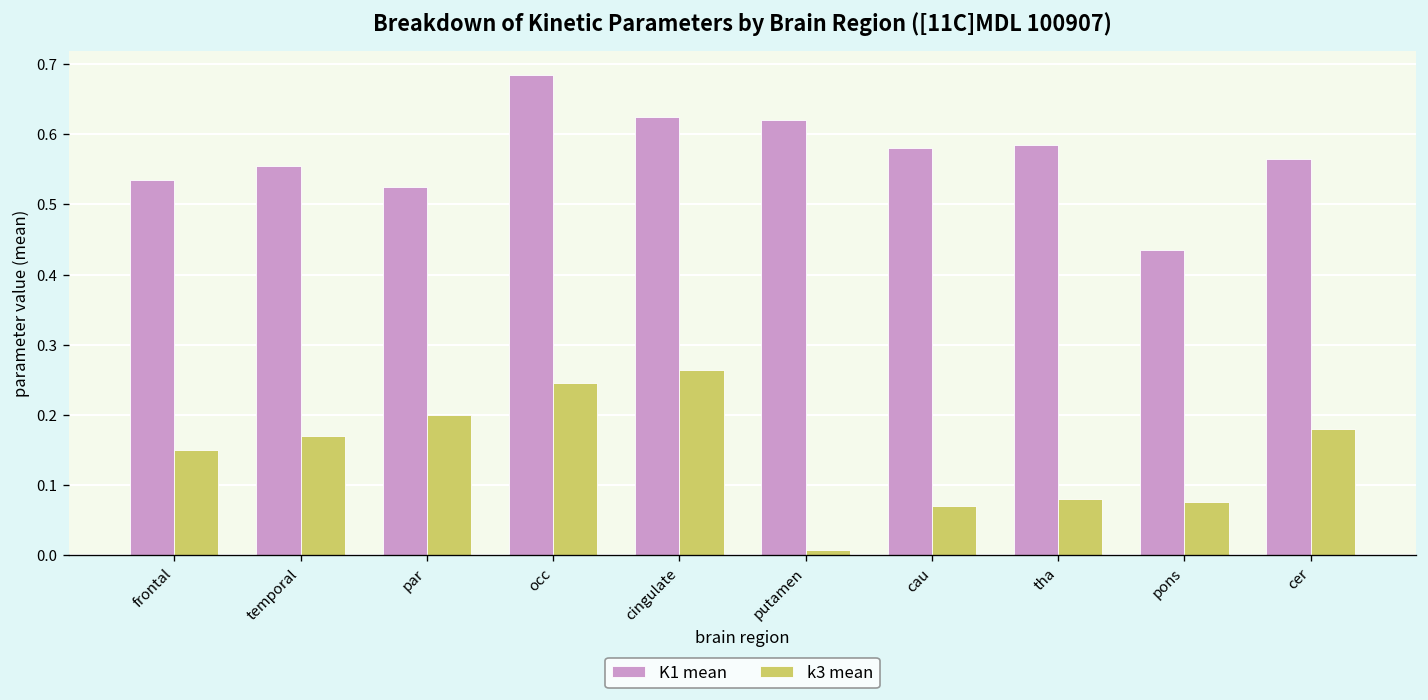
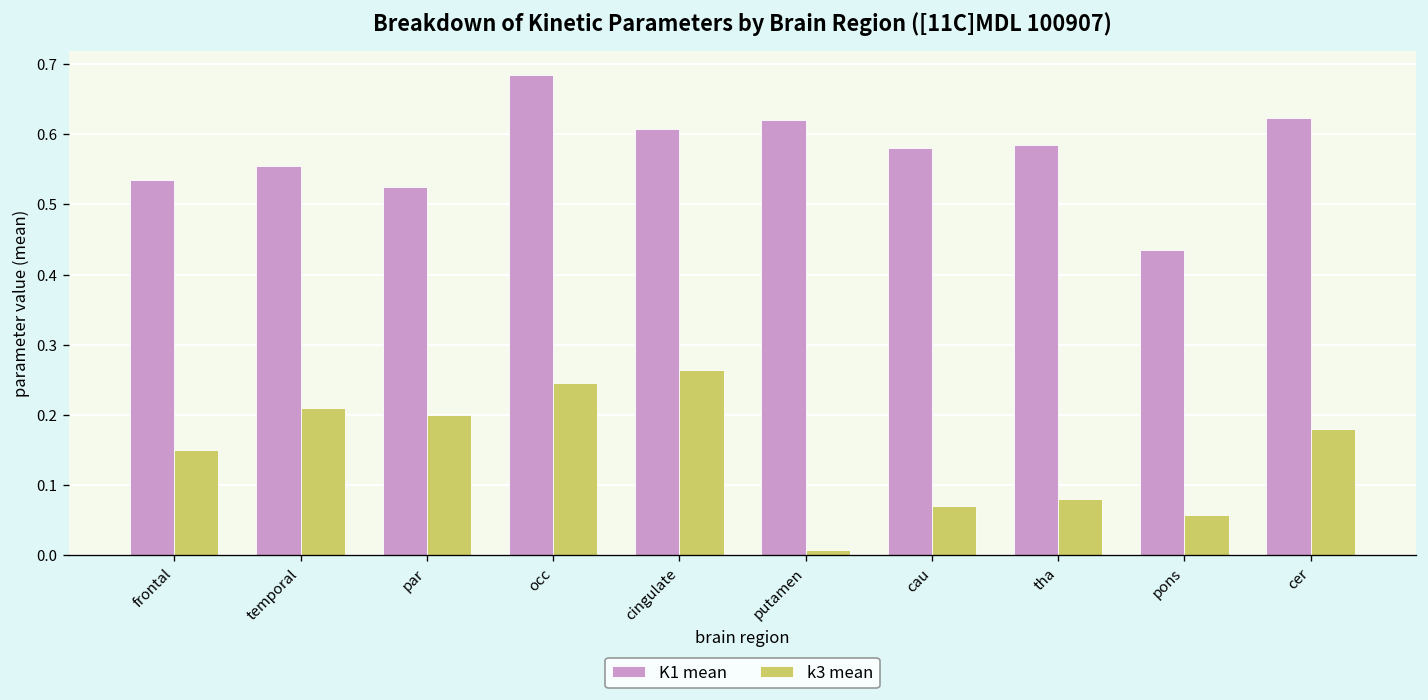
k3 mean, temporal: 0.17 -> 0.21
K1 mean, cingulate: 0.63 -> 0.61
k3 mean, pons: 0.08 -> 0.06
K1 mean, cer: 0.57 -> 0.62
